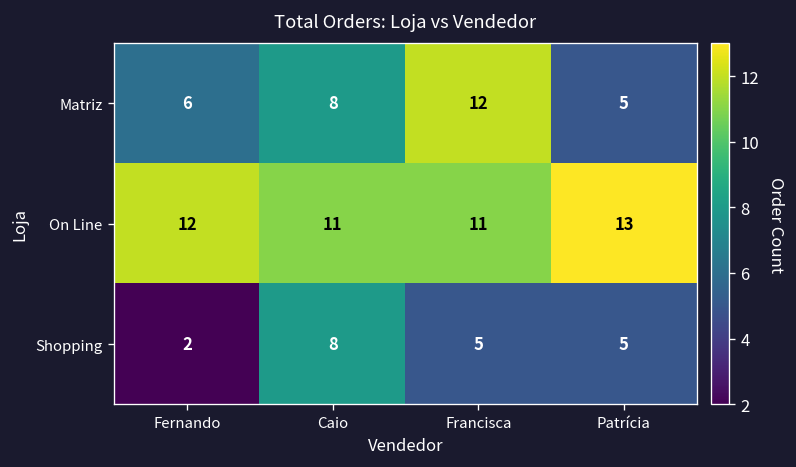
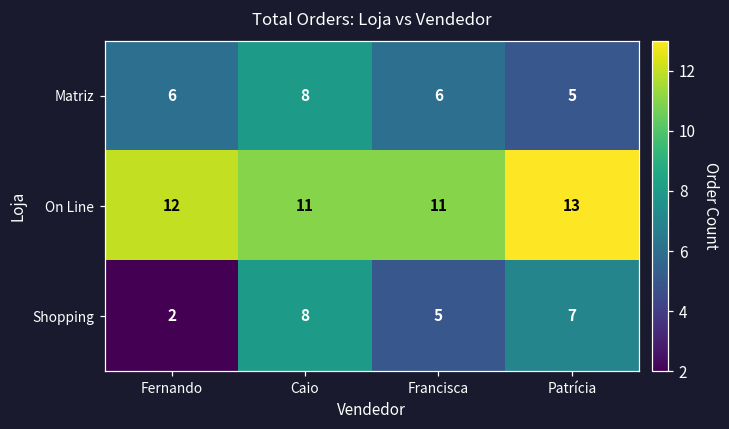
Matriz, Francisca: 12 -> 6
Shopping, Patrícia: 5 -> 7
